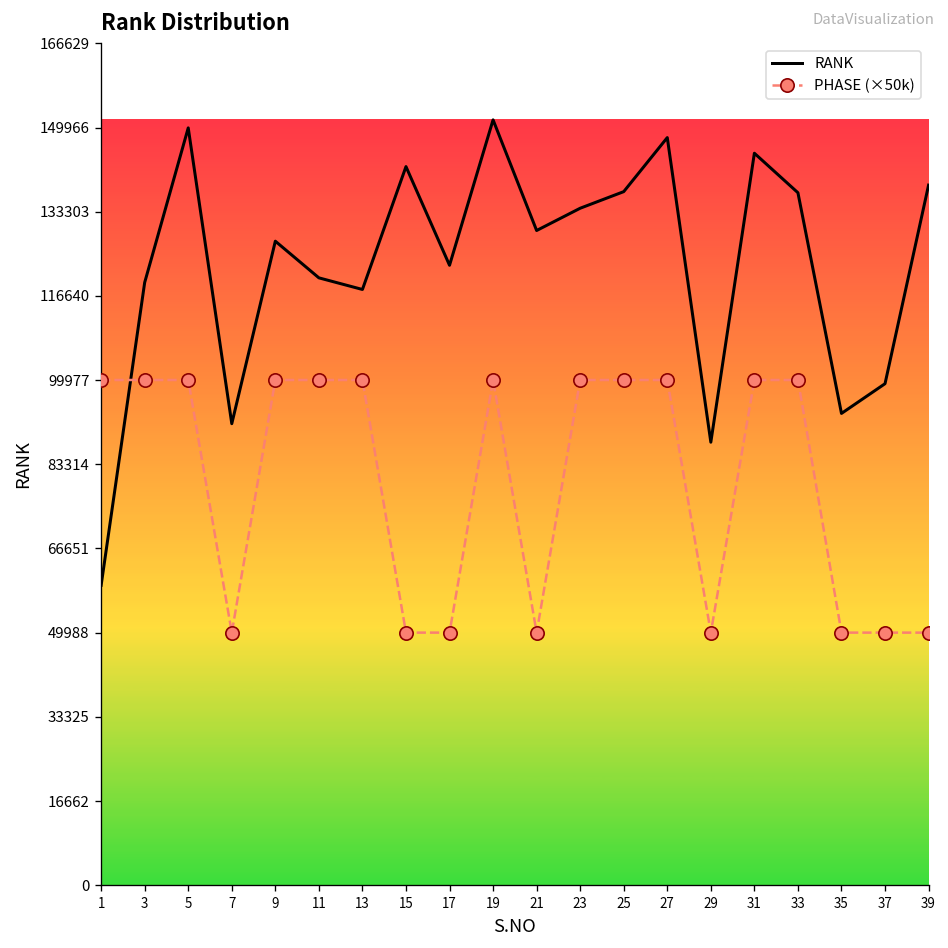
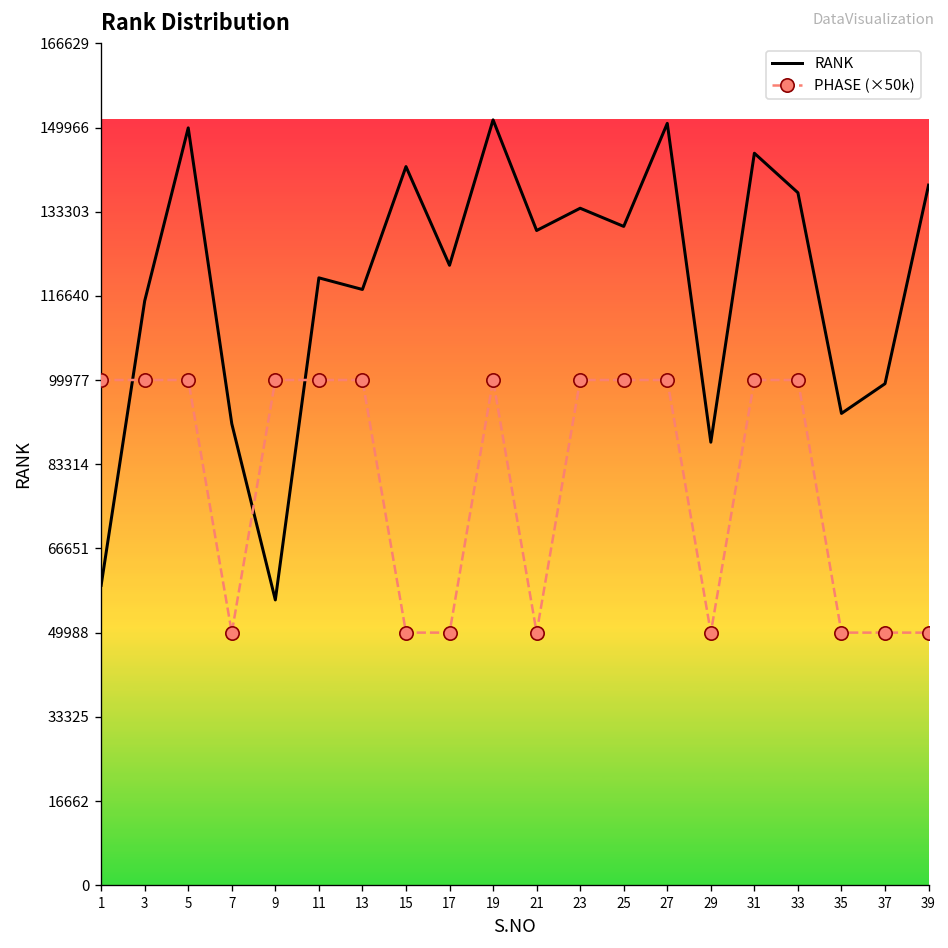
RANK, 3: 119000 -> 116000
RANK, 9: 127000 -> 56000
RANK, 25: 137000 -> 130000
RANK, 27: 148000 -> 151000
